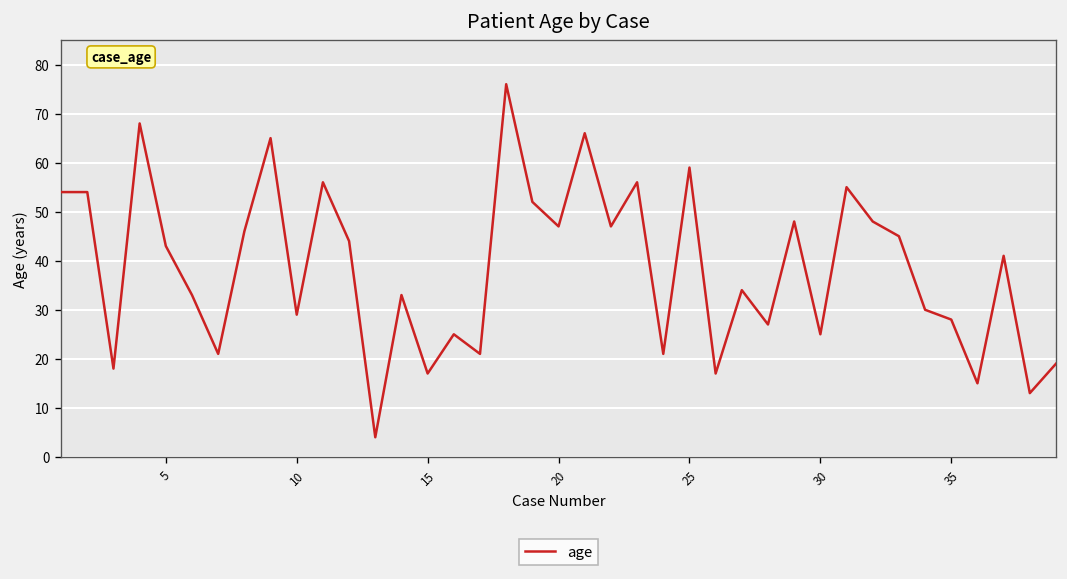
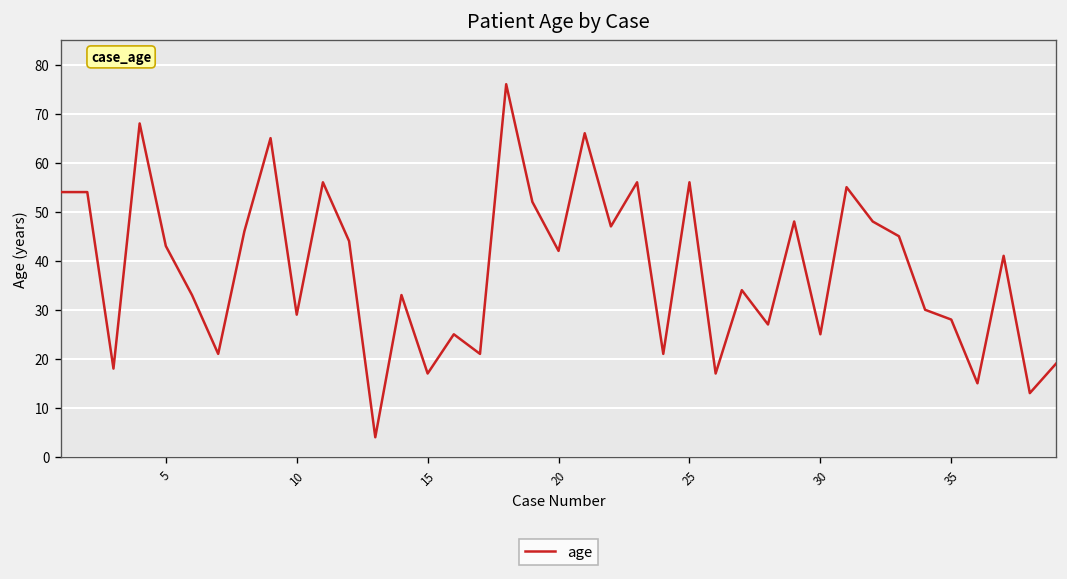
20: 47 -> 42
25: 59 -> 56
